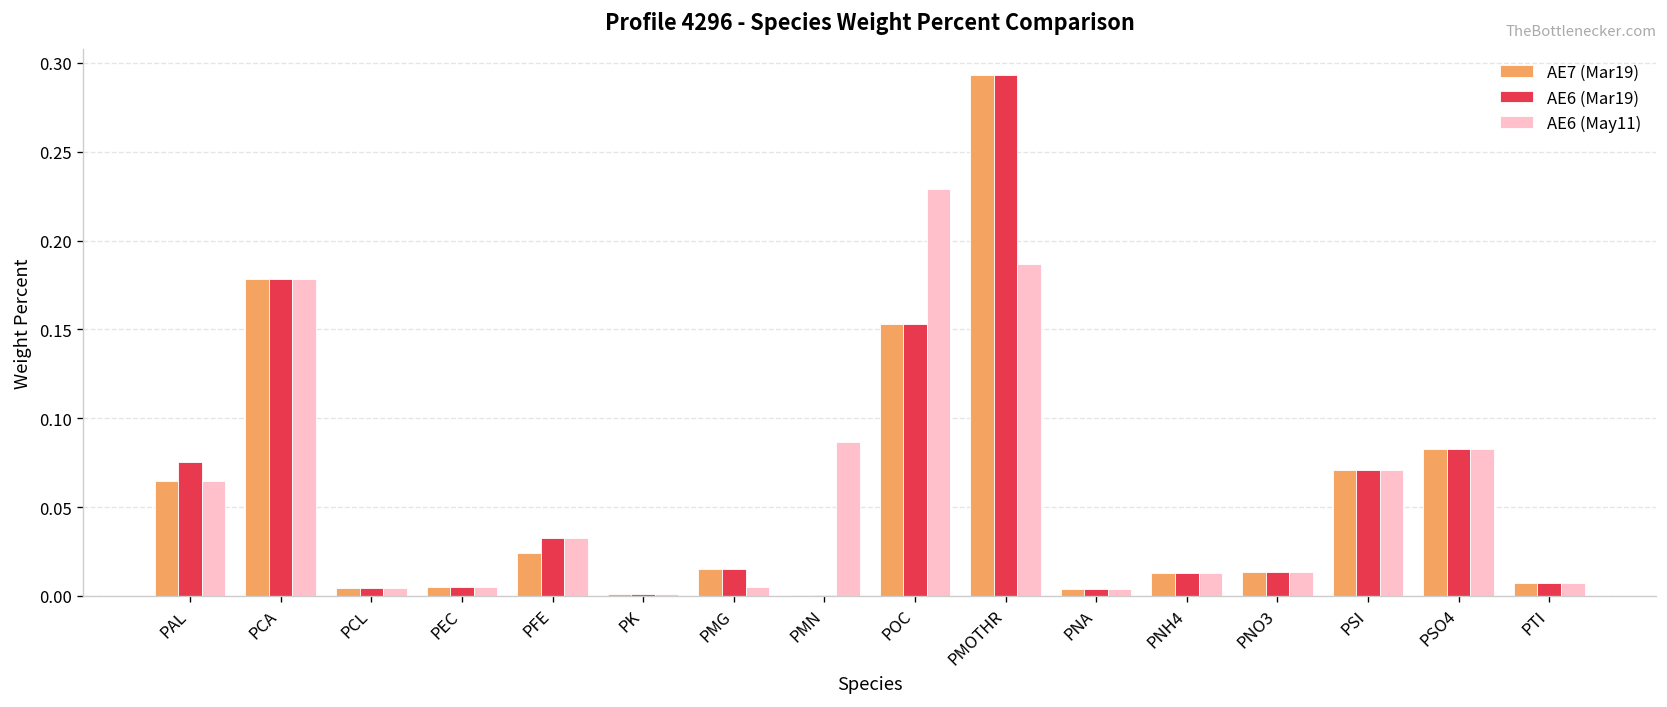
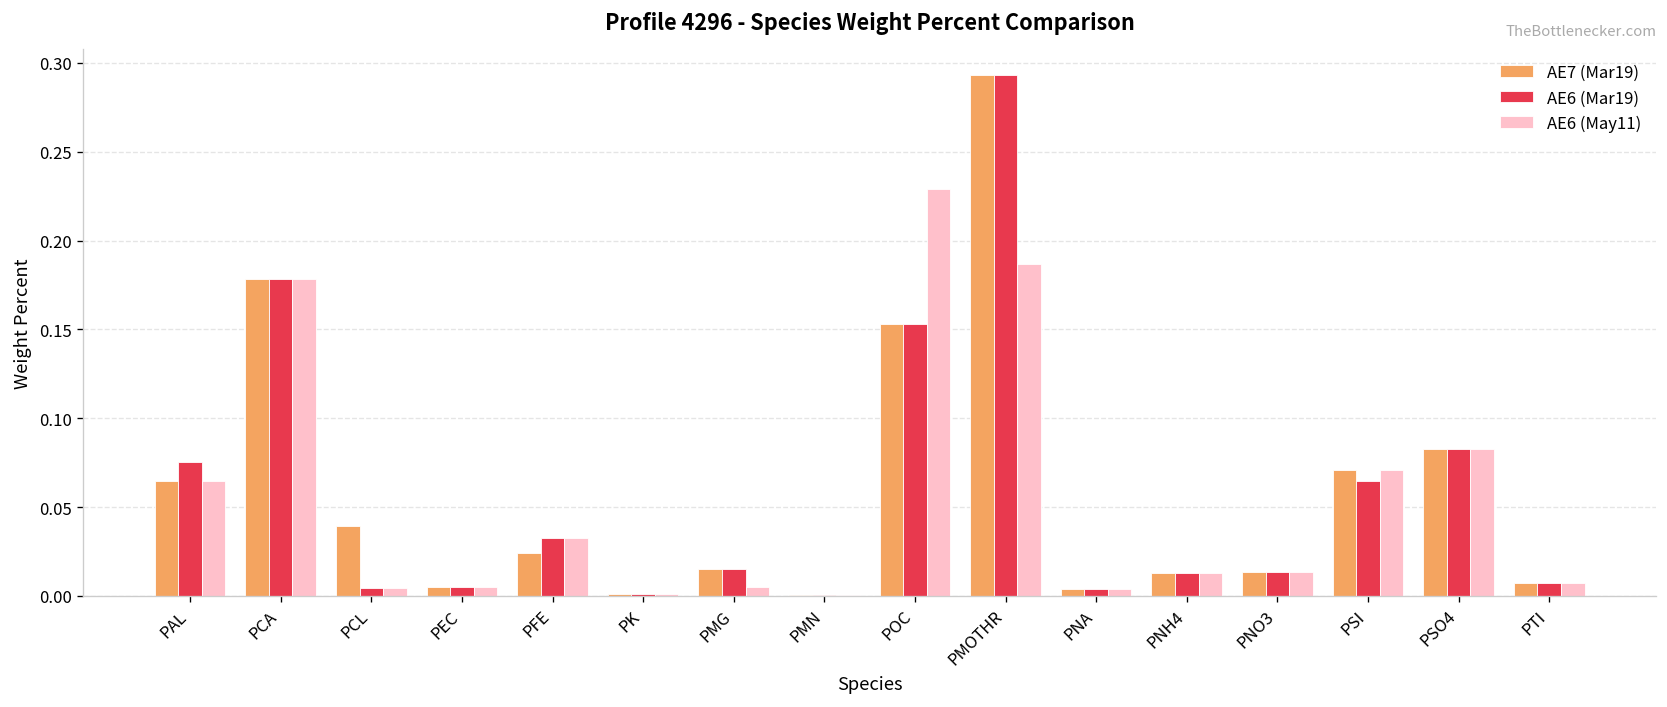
AE7 (Mar19), PCL: 0.004 -> 0.040
AE6 (May11), PMN: 0.087 -> 0.000
AE6 (Mar19), PSI: 0.071 -> 0.065
